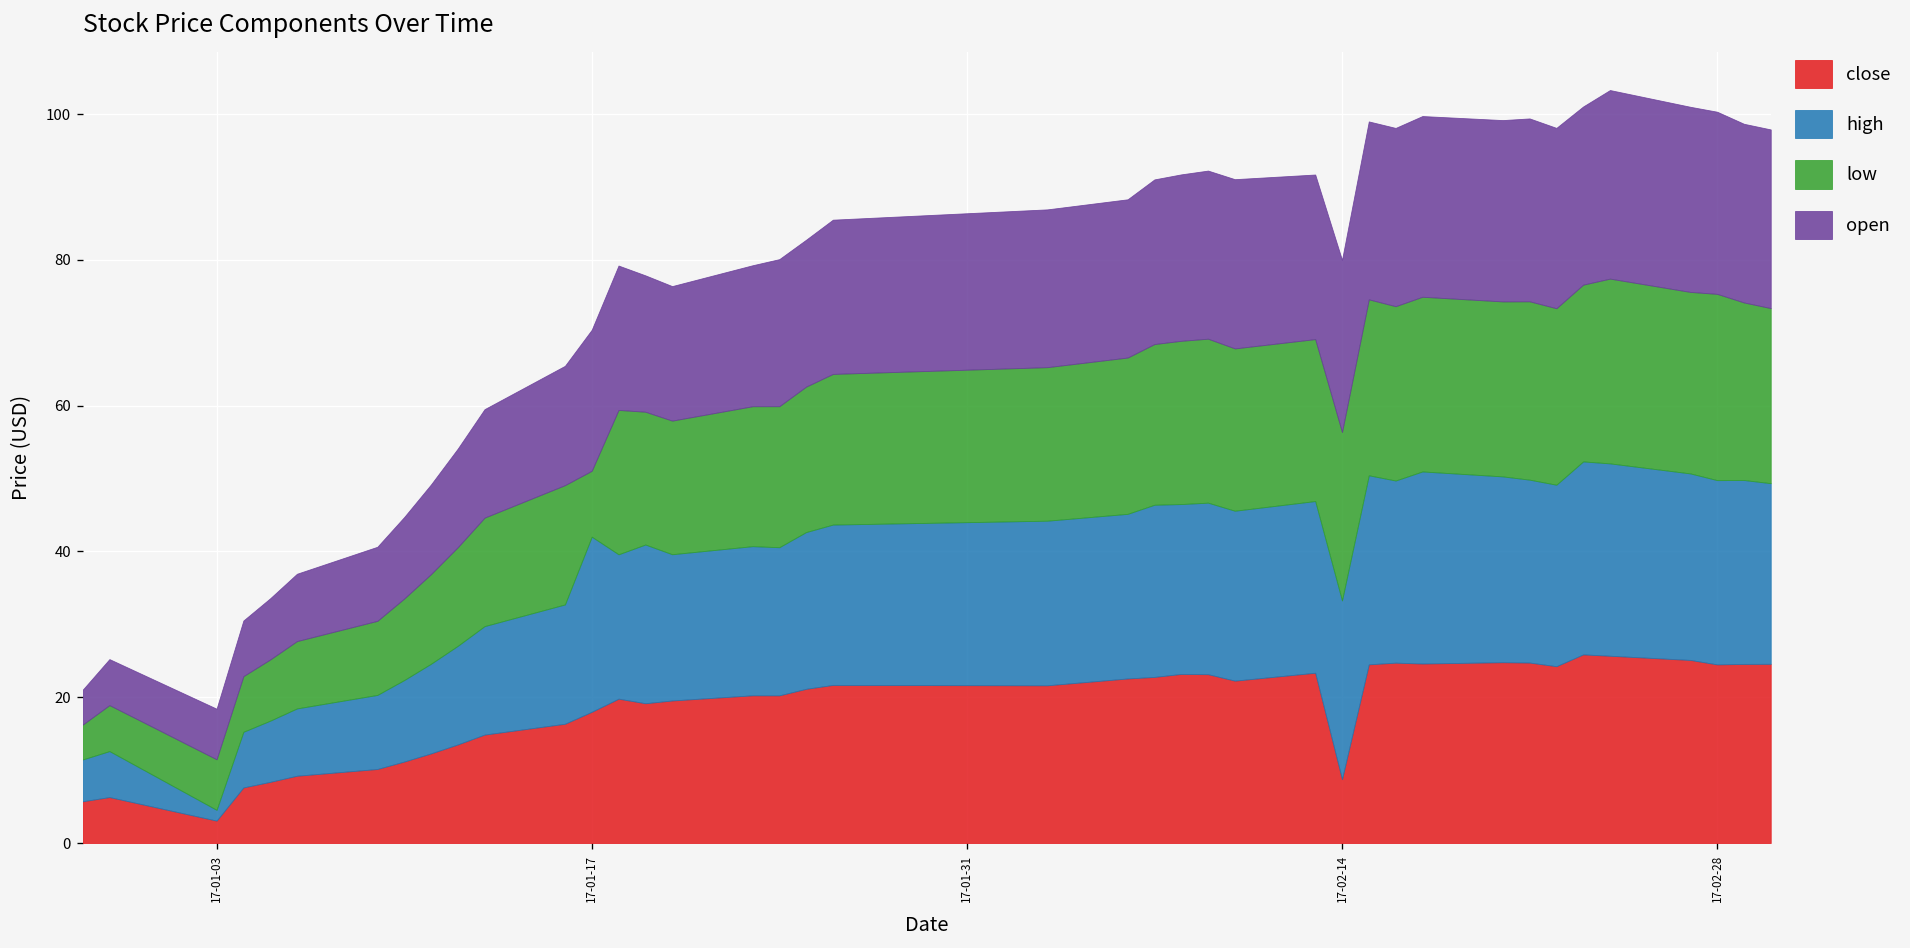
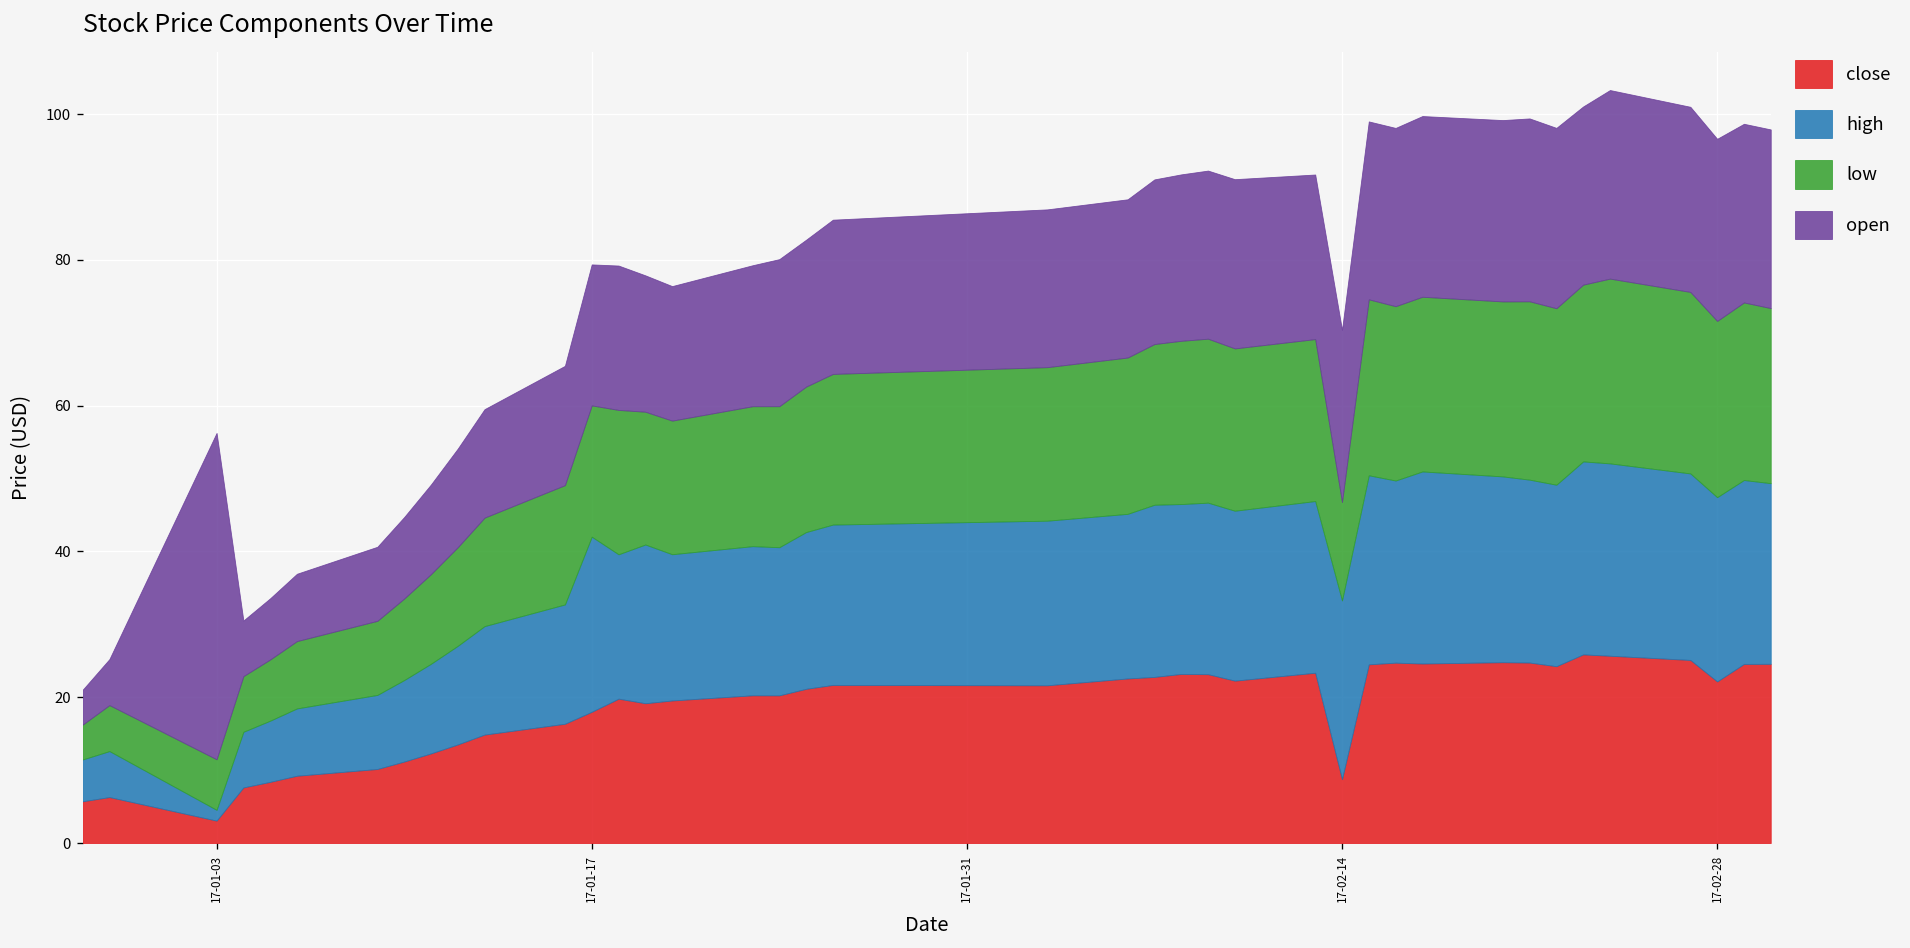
open, 17-01-03: 7 -> 45
low, 17-01-17: 9 -> 18
low, 17-02-14: 23 -> 14
close, 17-02-28: 25 -> 22
low, 17-02-28: 26 -> 24
